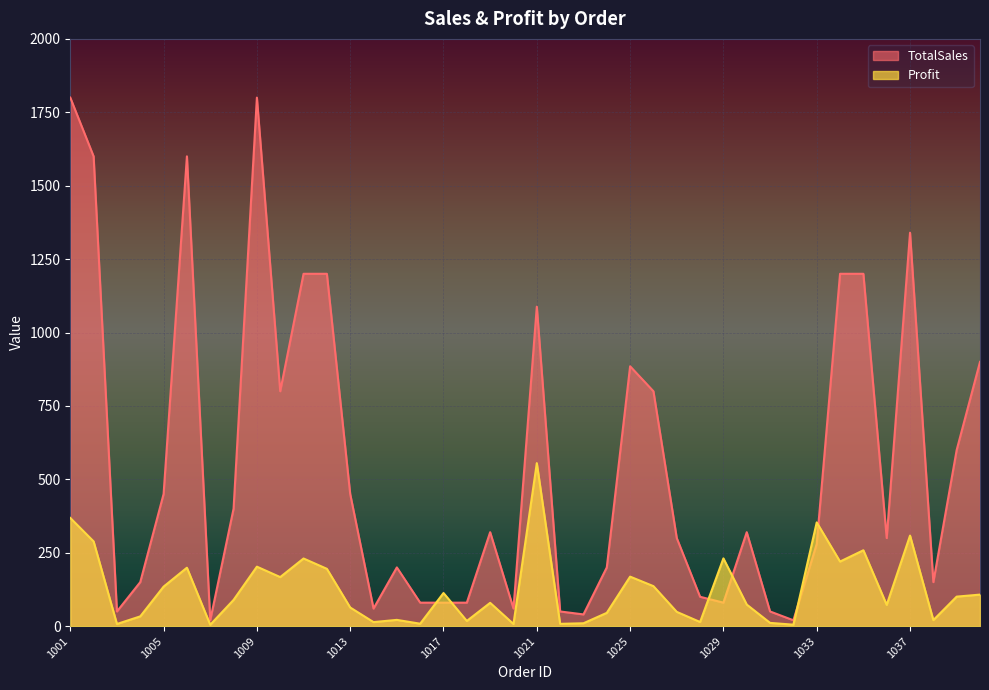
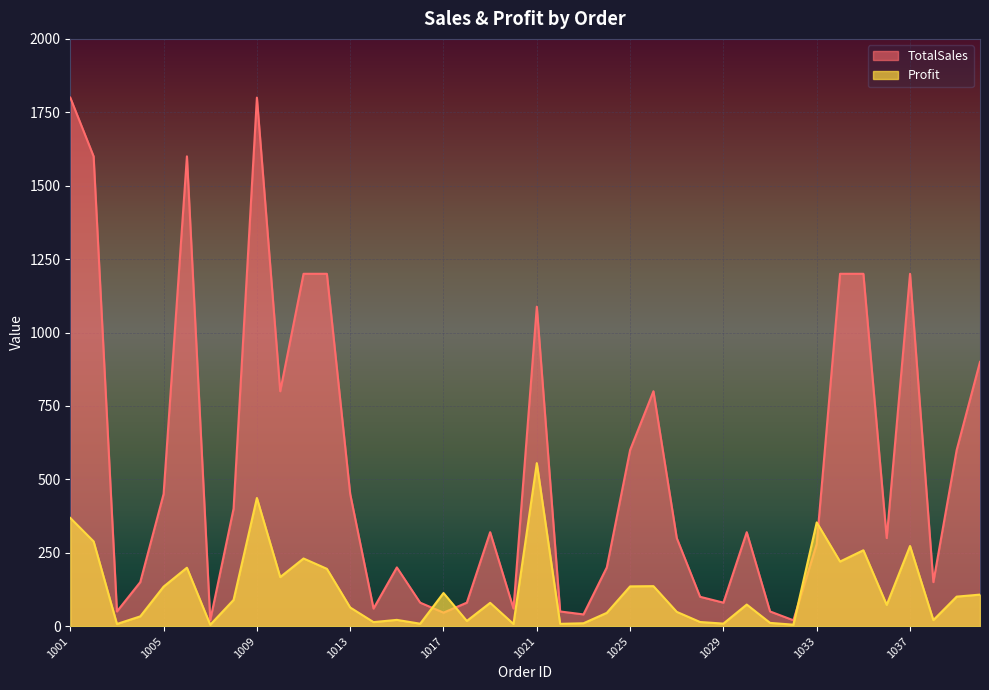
Profit, 1009: 200 -> 440
TotalSales, 1017: 80 -> 50
TotalSales, 1025: 890 -> 600
Profit, 1025: 170 -> 140
Profit, 1029: 230 -> 10
TotalSales, 1037: 1340 -> 1200
Profit, 1037: 310 -> 270
